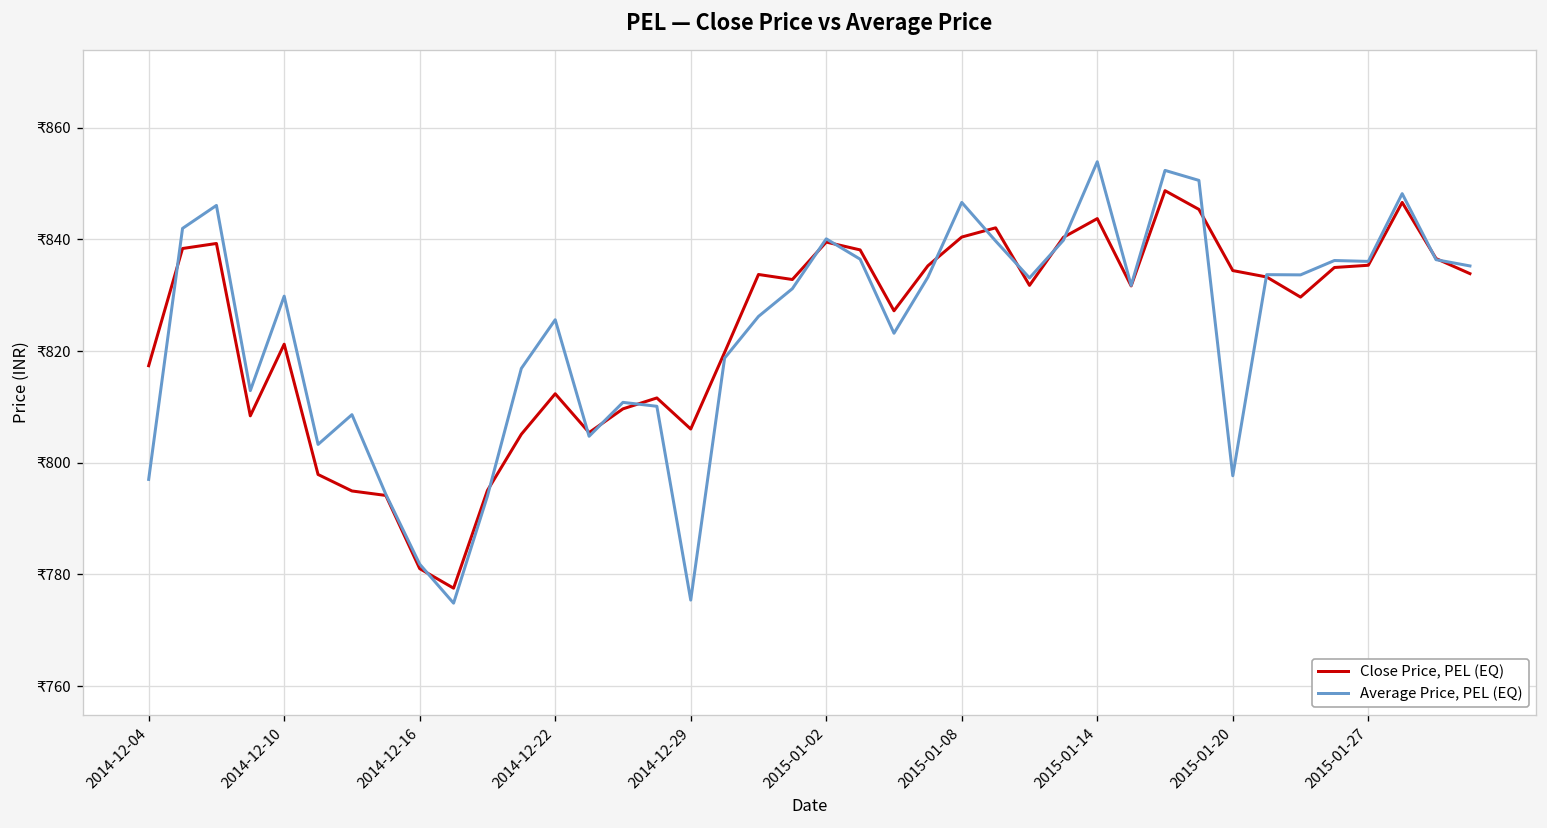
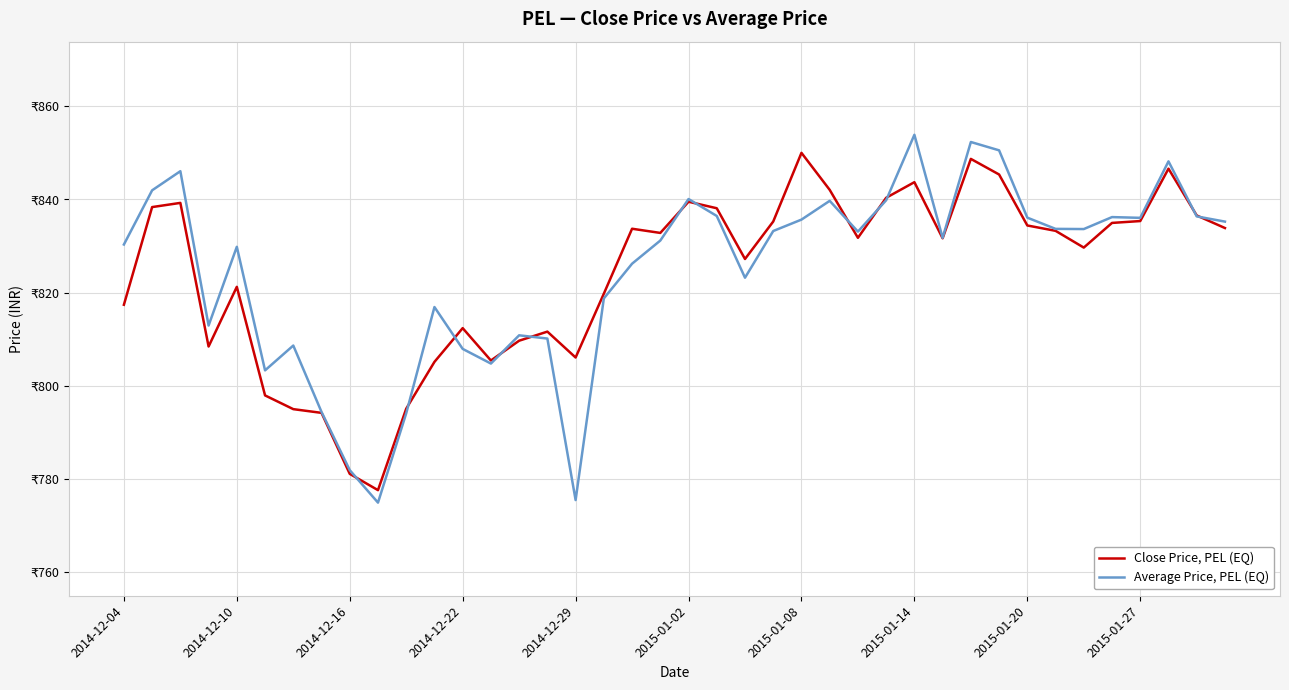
Average Price, PEL (EQ), 2014-12-04: ₹797 -> ₹830
Average Price, PEL (EQ), 2014-12-22: ₹826 -> ₹808
Close Price, PEL (EQ), 2015-01-08: ₹840 -> ₹850
Average Price, PEL (EQ), 2015-01-08: ₹847 -> ₹836
Average Price, PEL (EQ), 2015-01-20: ₹798 -> ₹836
